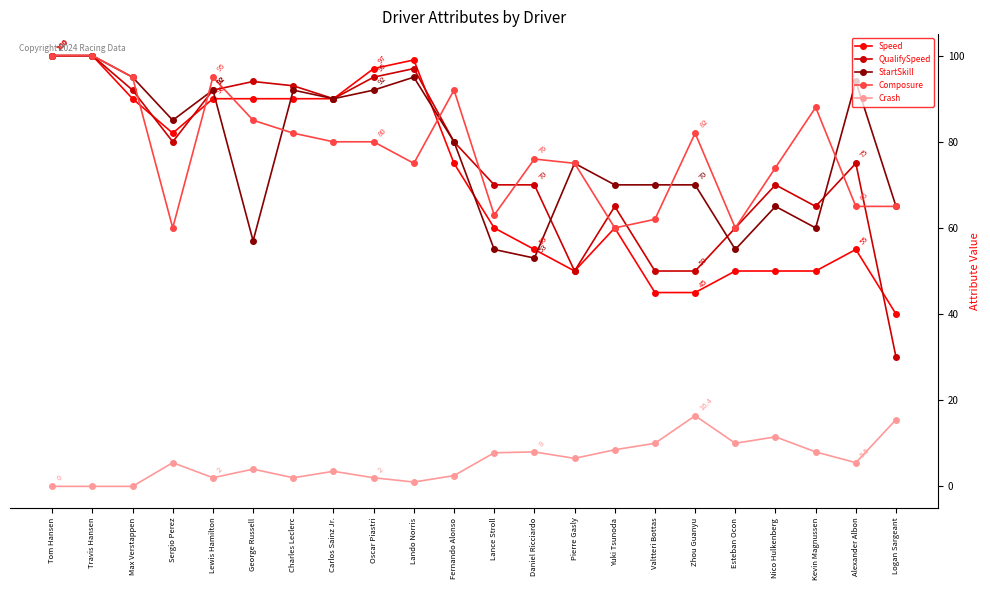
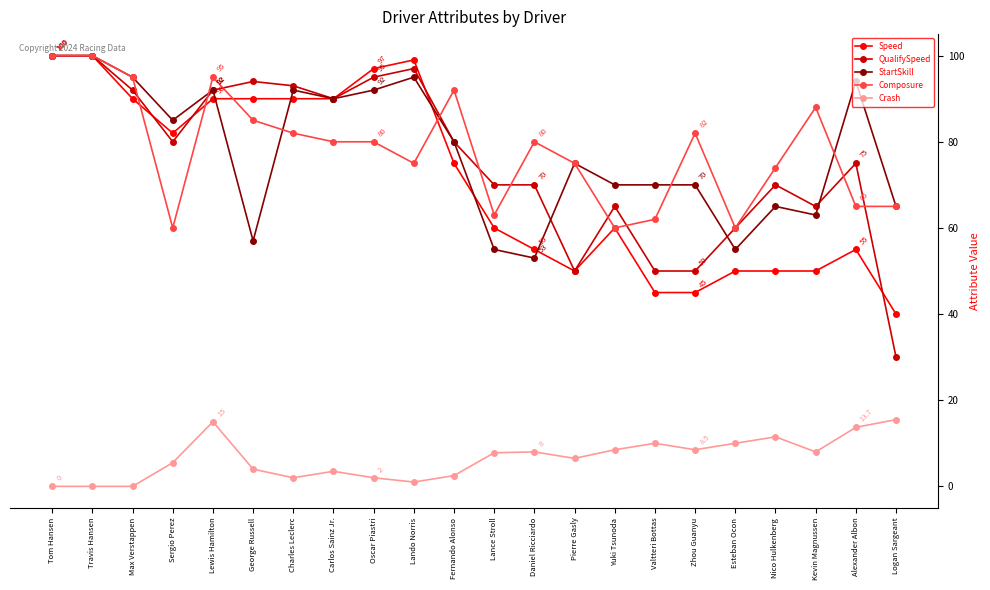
Crash, Lewis Hamilton: 2 -> 15
Composure, Daniel Ricciardo: 76 -> 80
Crash, Zhou Guanyu: 16.4 -> 8.5
StartSkill, Kevin Magnussen: 60 -> 63
Crash, Alexander Albon: 5.5 -> 13.7
